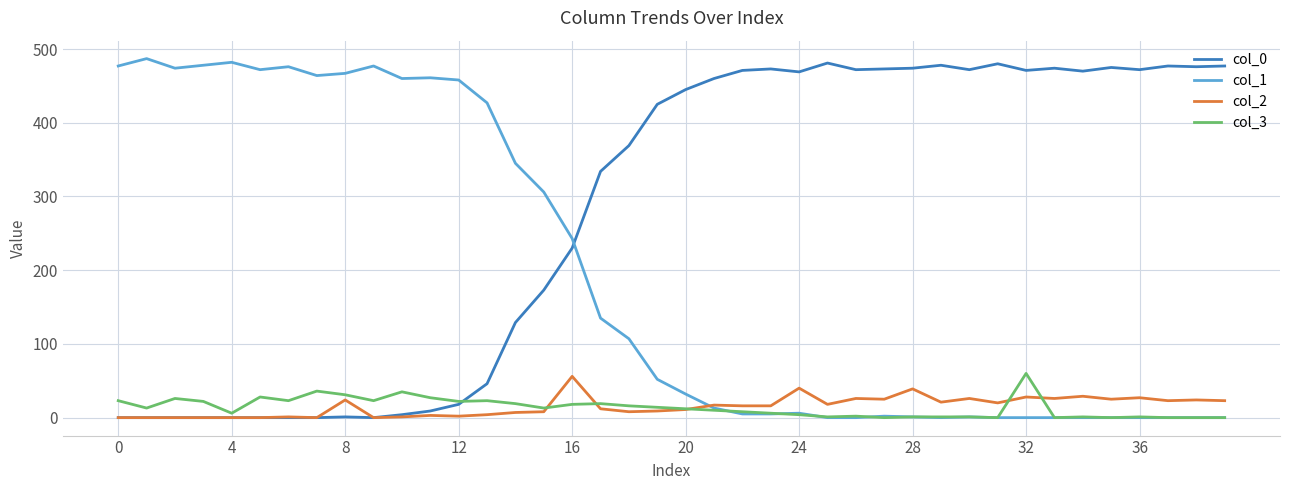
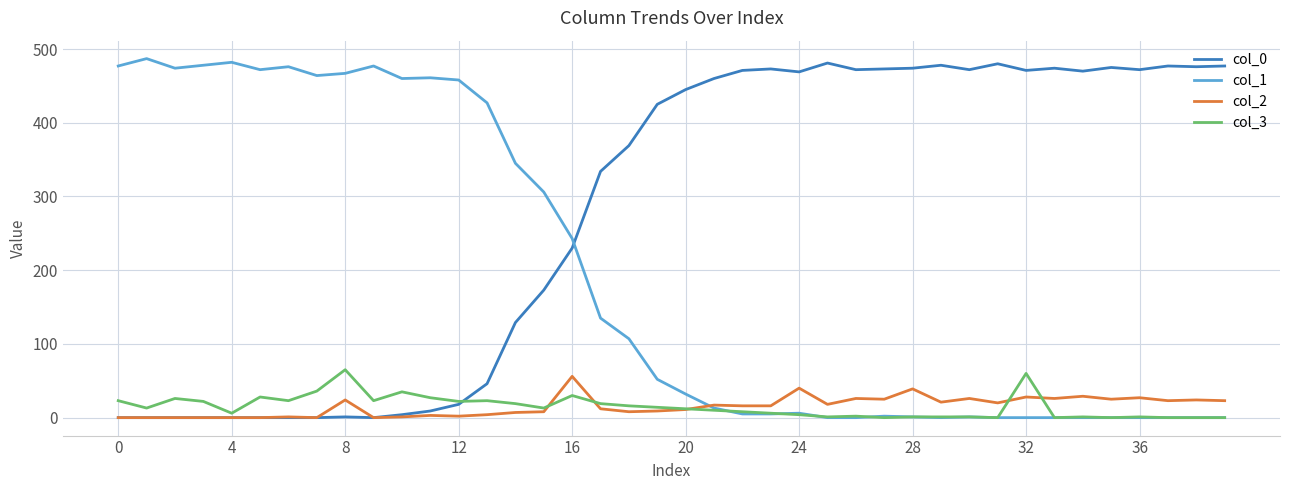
col_3, 8: 30 -> 70
col_3, 16: 20 -> 30
